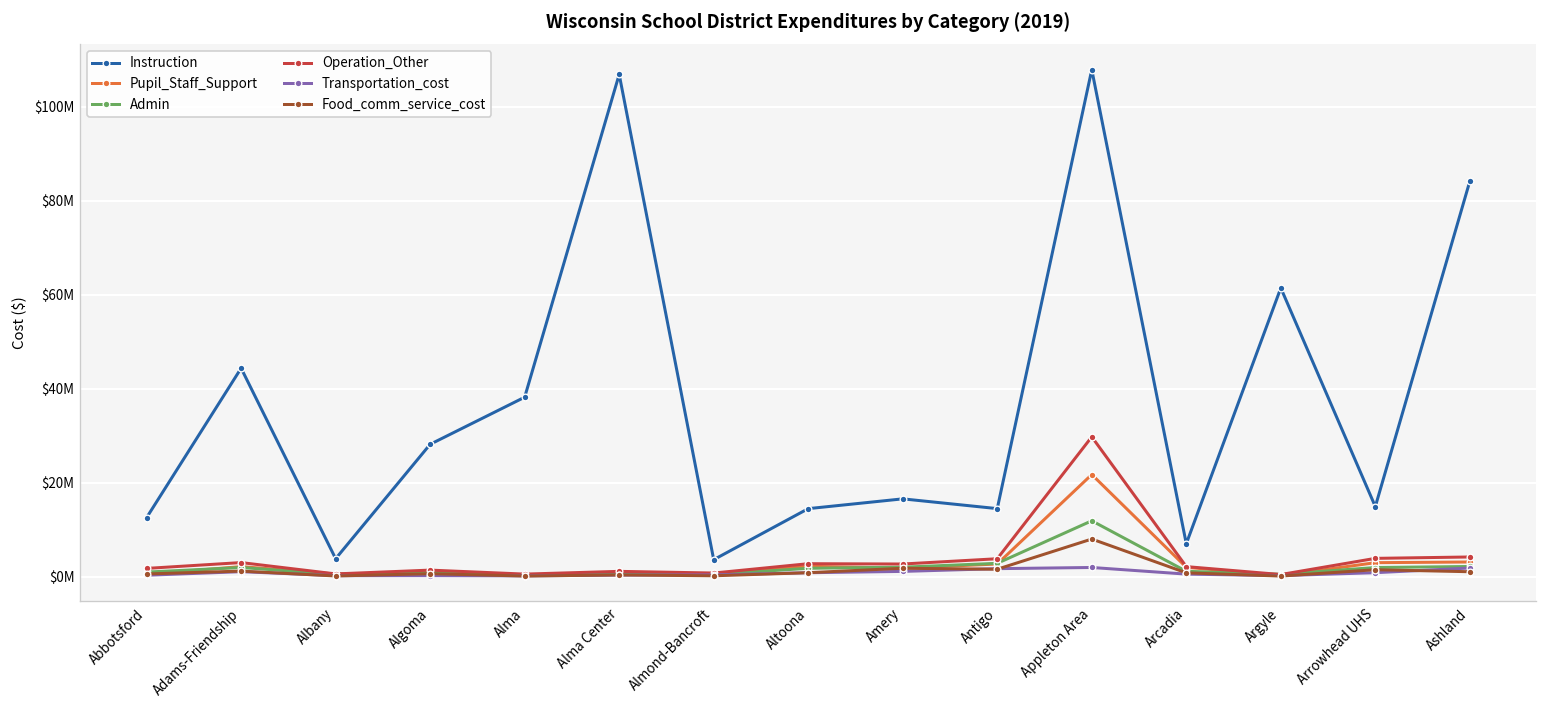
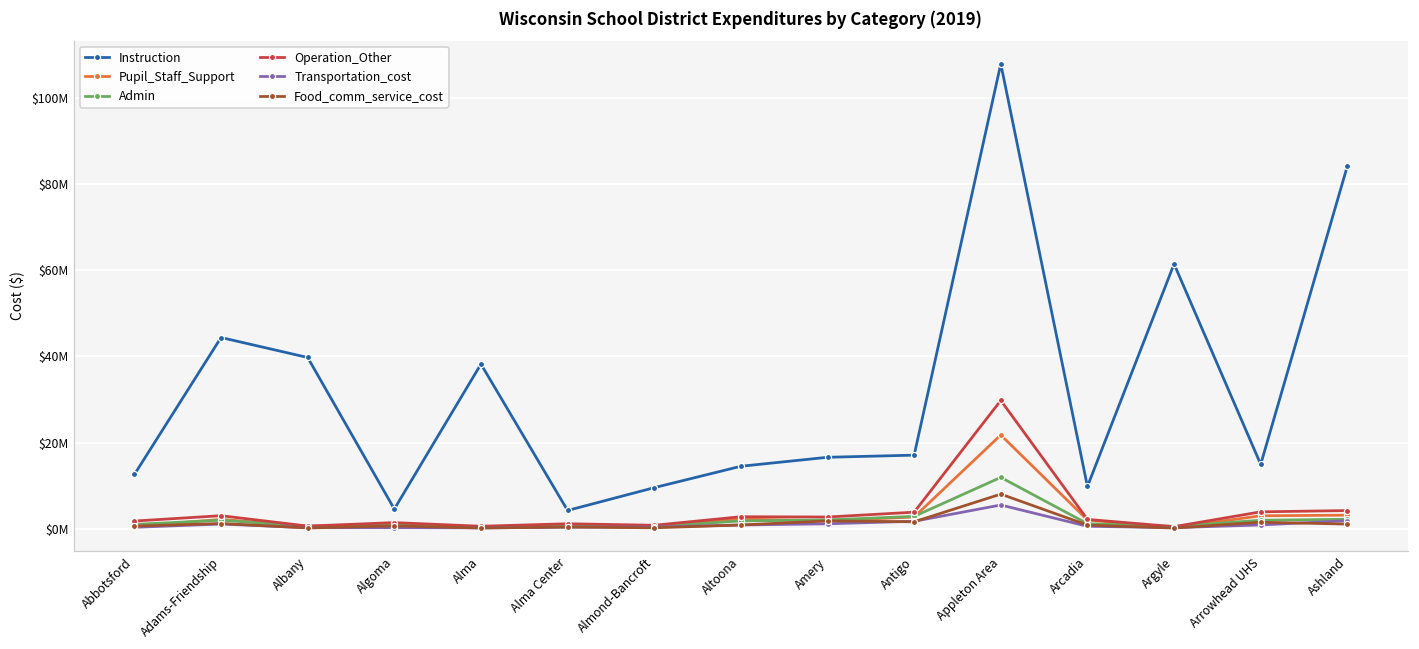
Instruction, Albany: $4000000 -> $40000000
Instruction, Algoma: $28000000 -> $5000000
Instruction, Alma Center: $107000000 -> $4000000
Instruction, Almond-Bancroft: $4000000 -> $10000000
Instruction, Antigo: $15000000 -> $17000000
Transportation_cost, Appleton Area: $2000000 -> $6000000
Instruction, Arcadia: $7000000 -> $10000000
